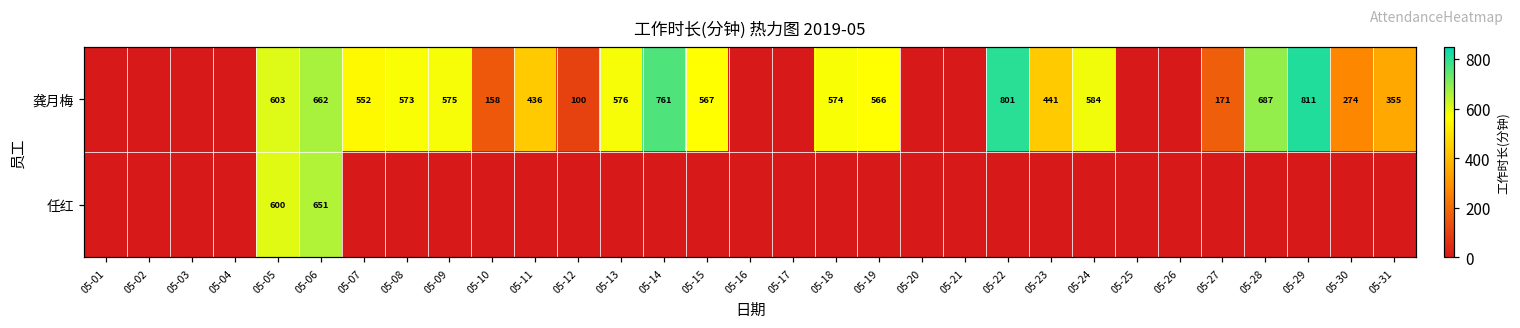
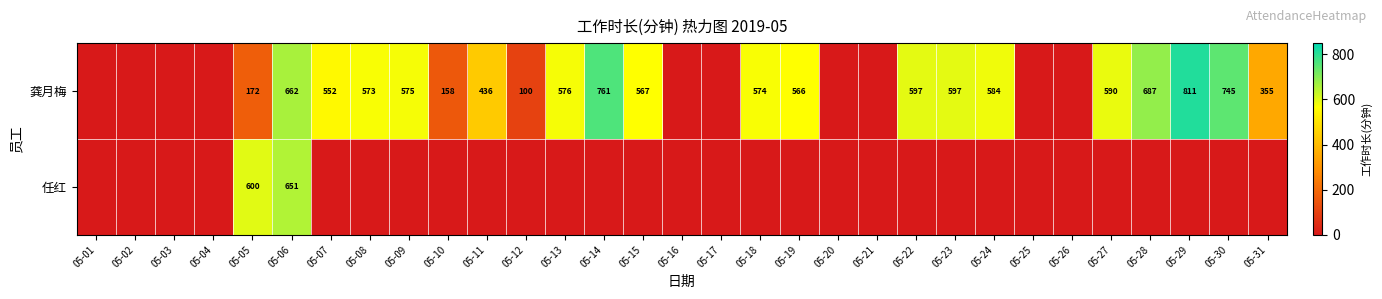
龚月梅, 05-05: 603 -> 172
龚月梅, 05-22: 801 -> 597
龚月梅, 05-23: 441 -> 597
龚月梅, 05-27: 171 -> 590
龚月梅, 05-30: 274 -> 745
